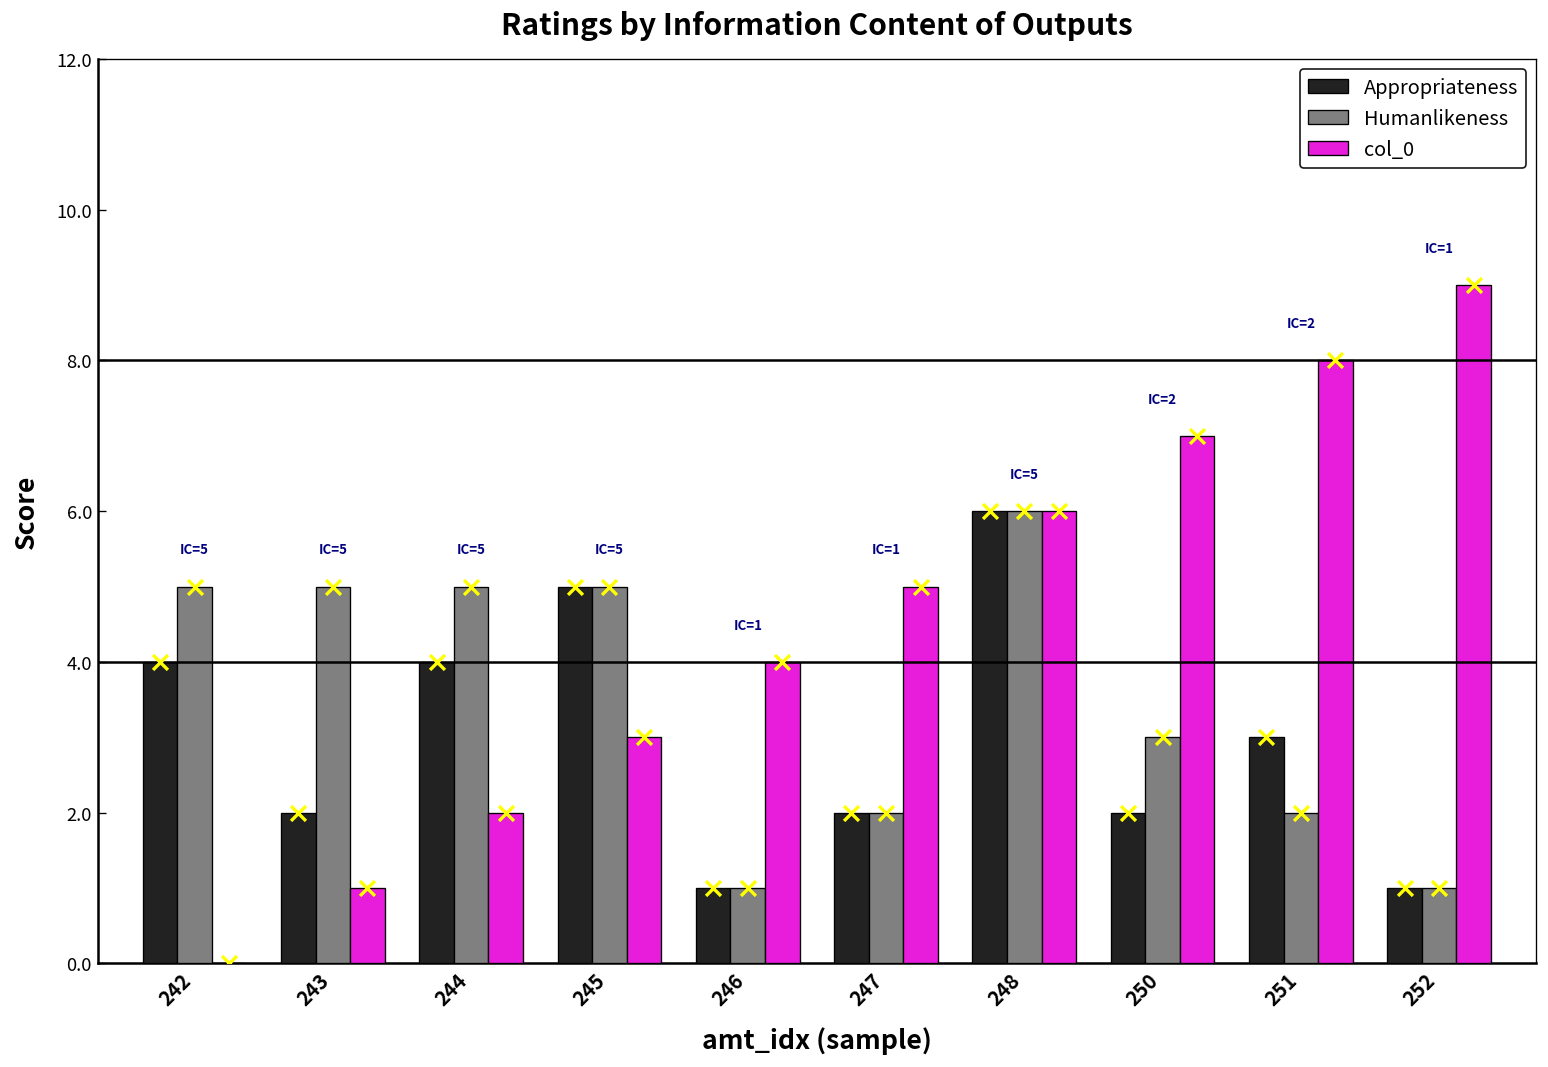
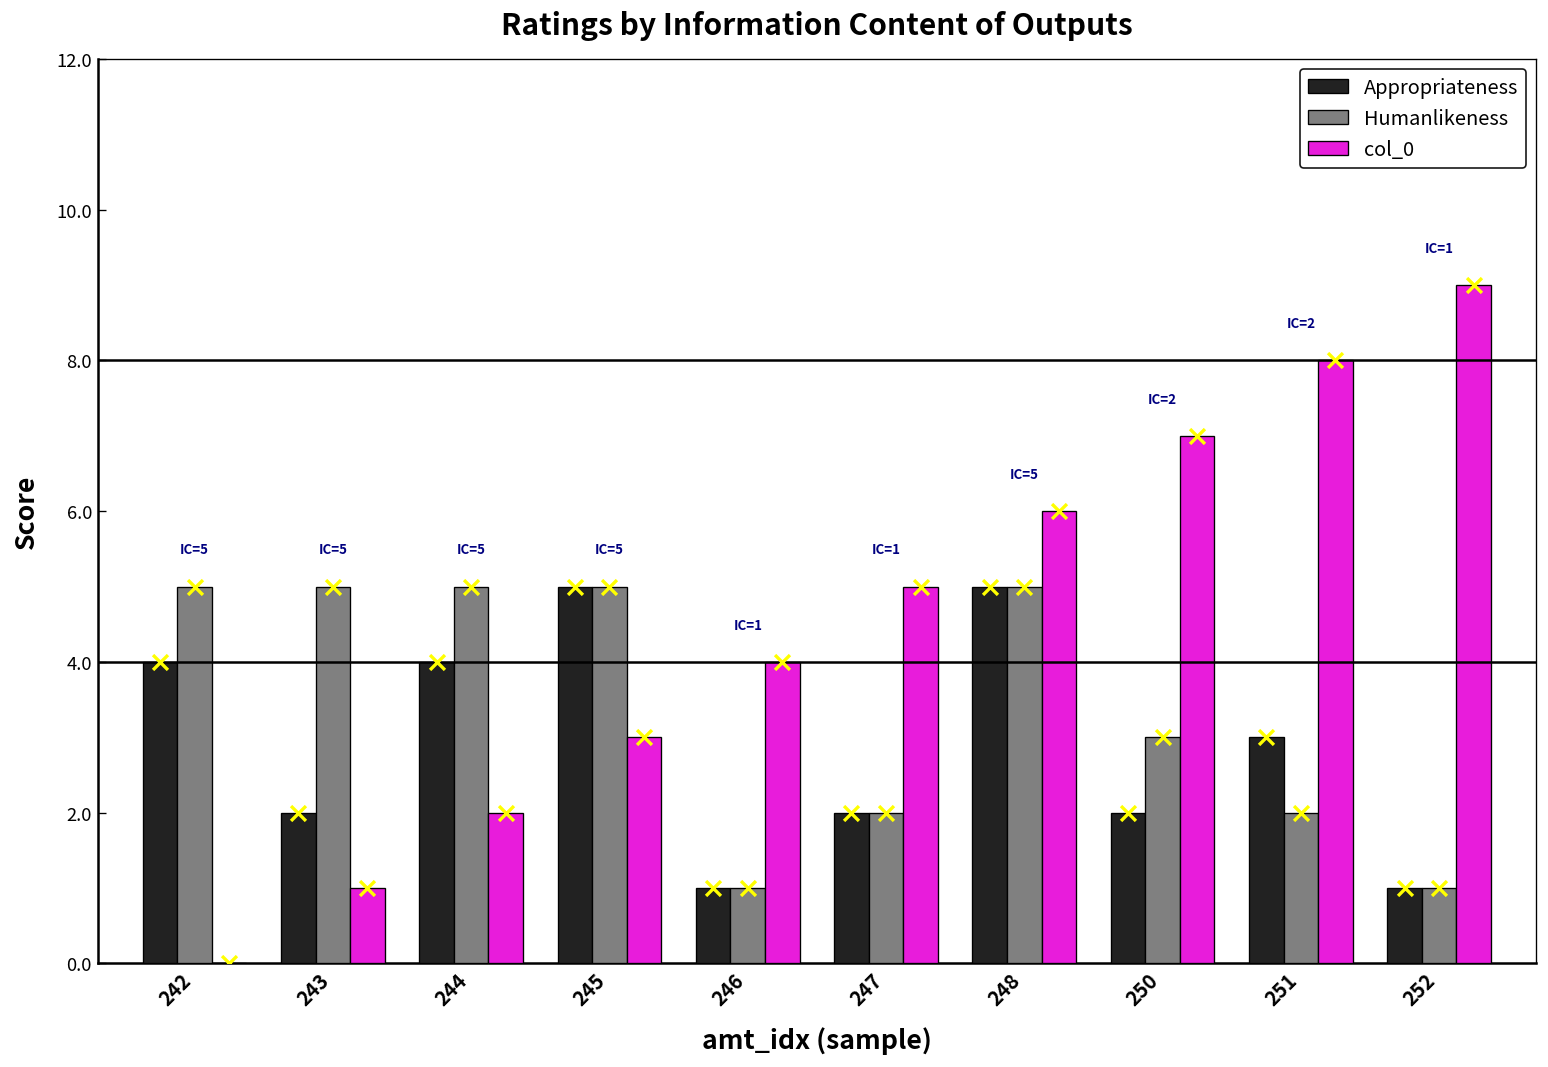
Appropriateness, 248: 6 -> 5
Humanlikeness, 248: 6 -> 5
